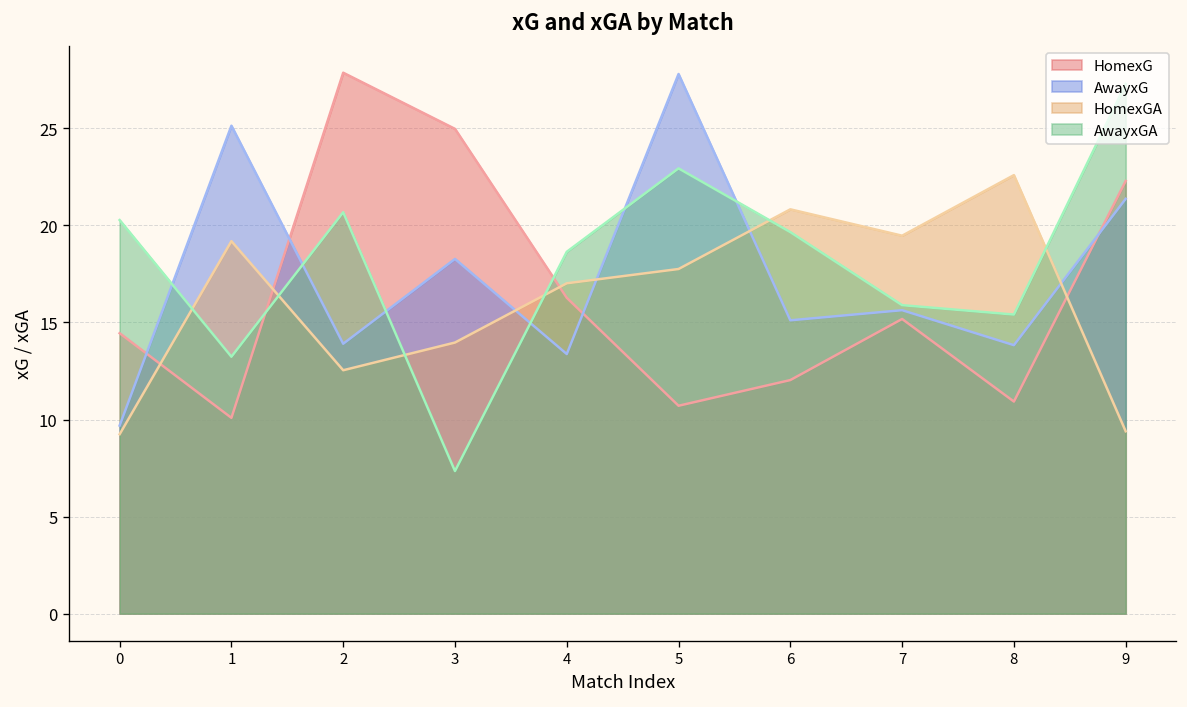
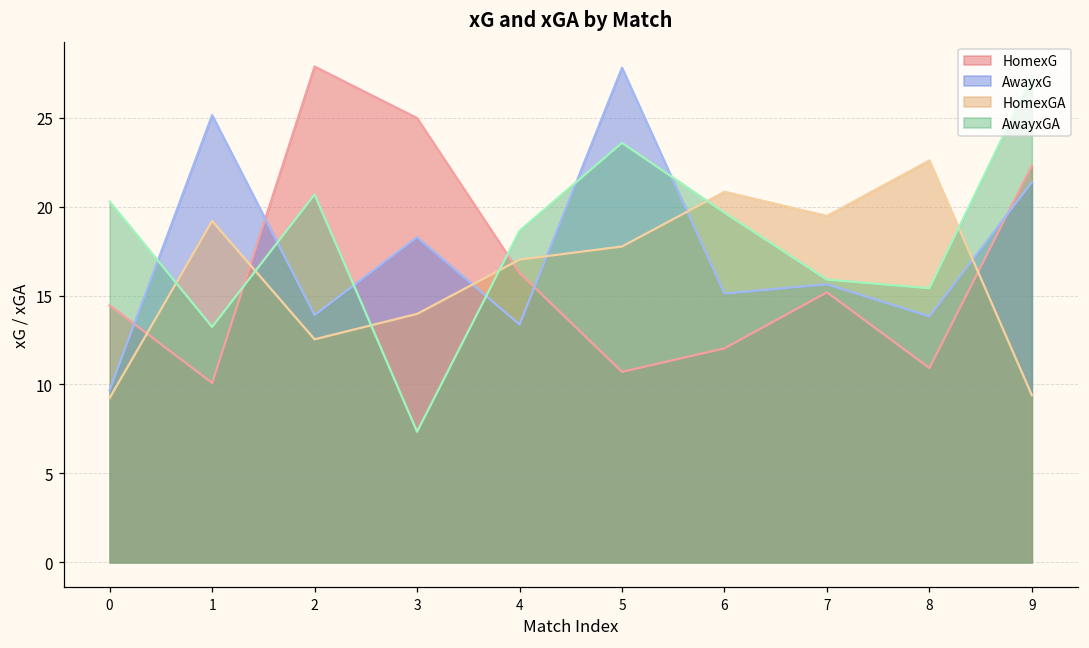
AwayxGA, 5: 22.9 -> 23.6
